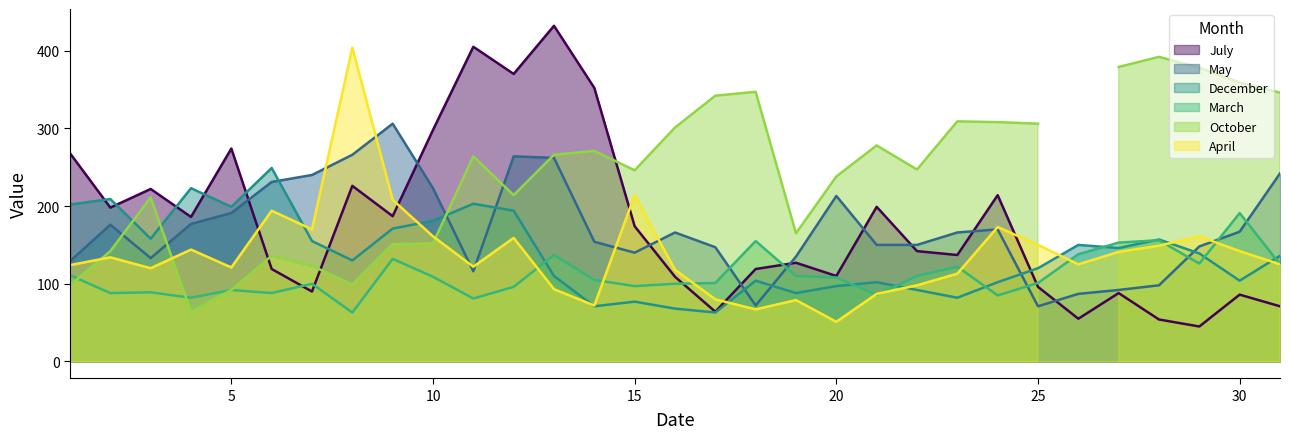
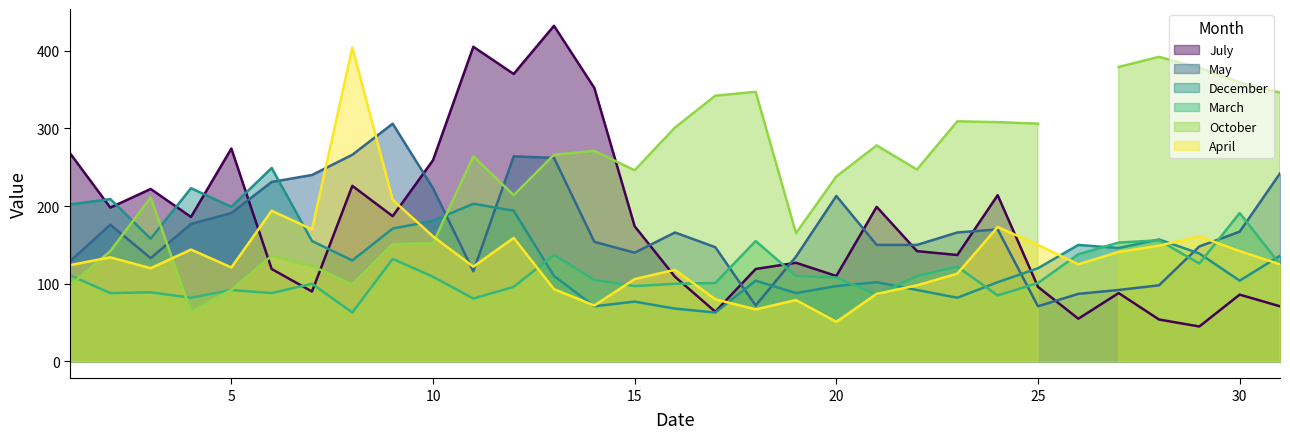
July, 10: 300 -> 260
April, 15: 210 -> 110
